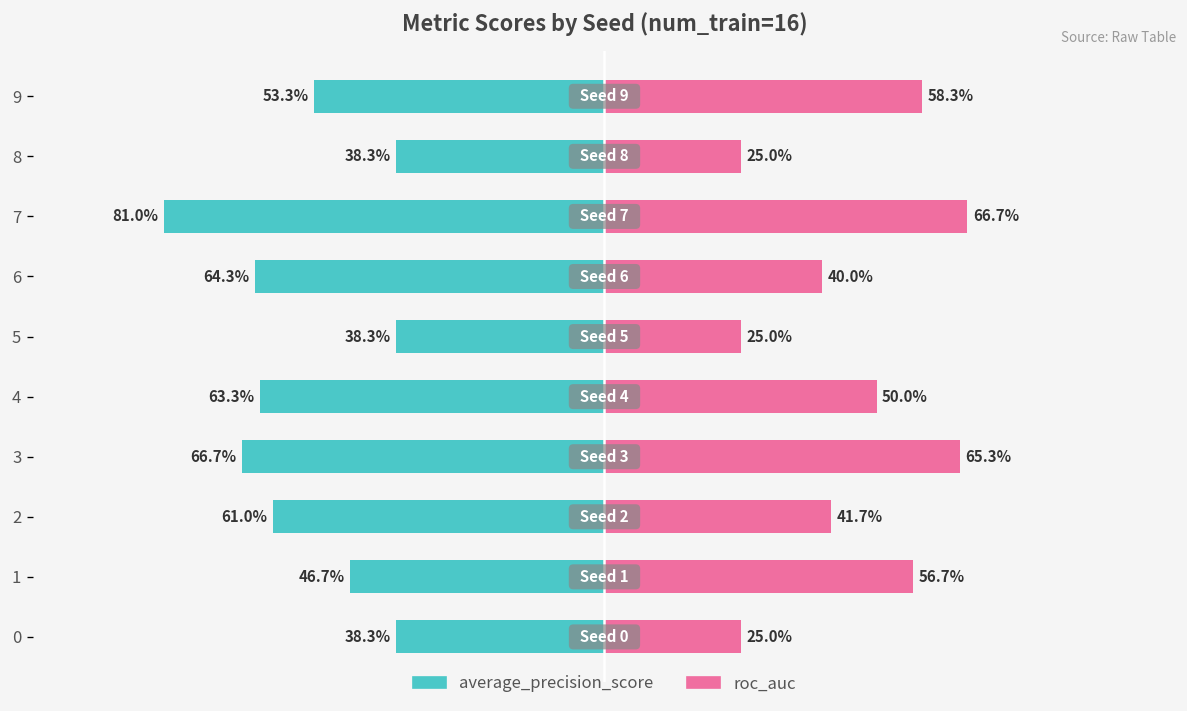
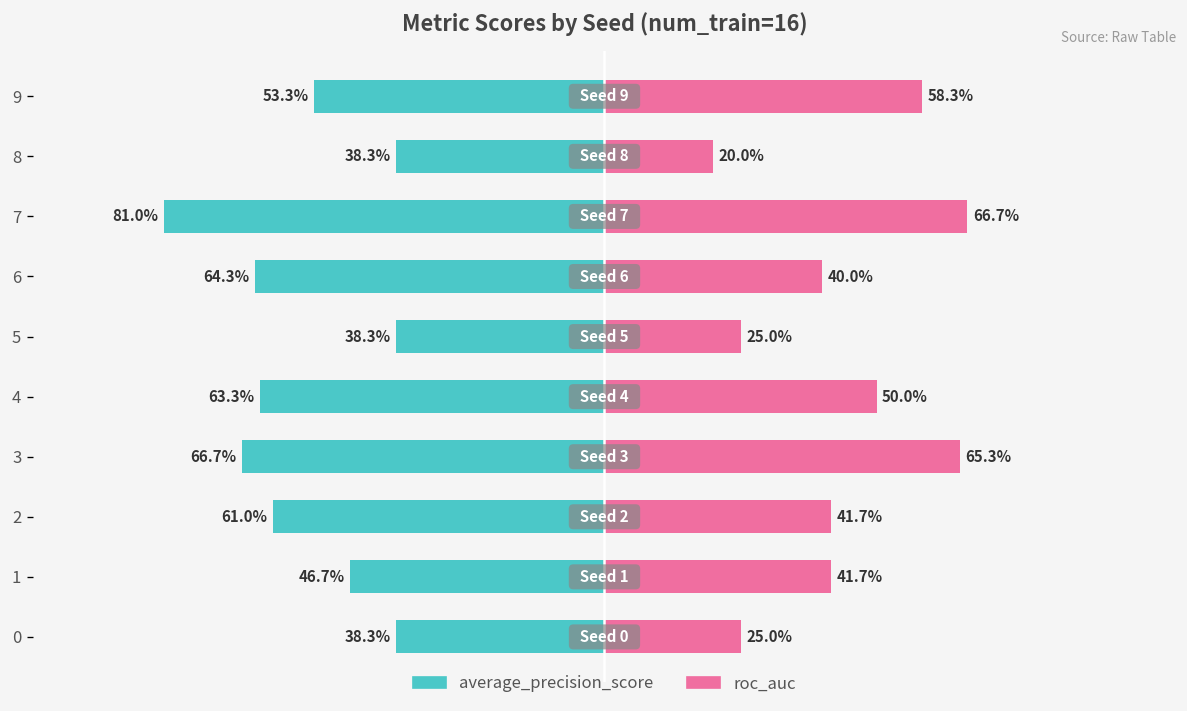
roc_auc, 8: 25.0% -> 20.0%
roc_auc, 1: 56.7% -> 41.7%
